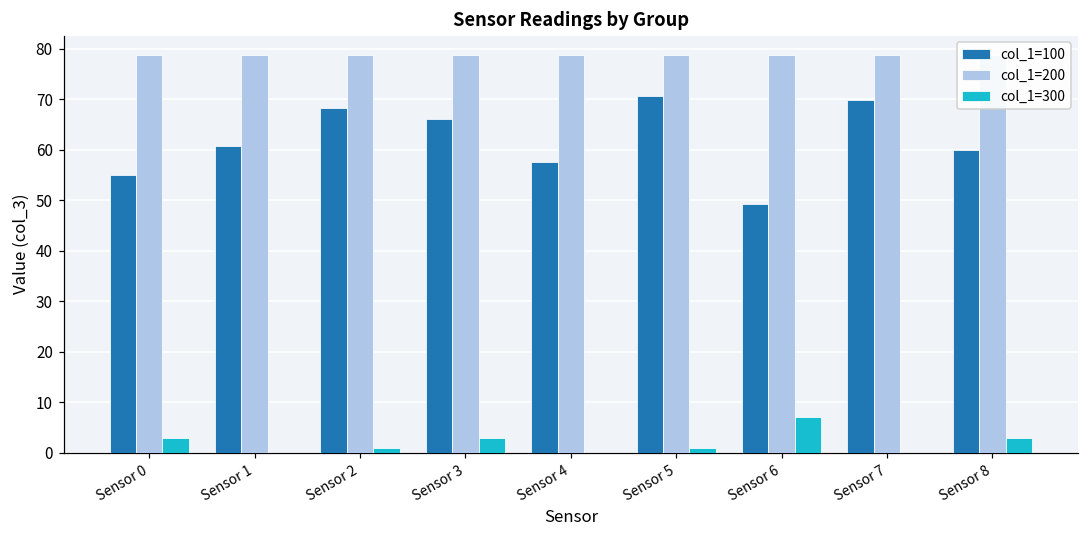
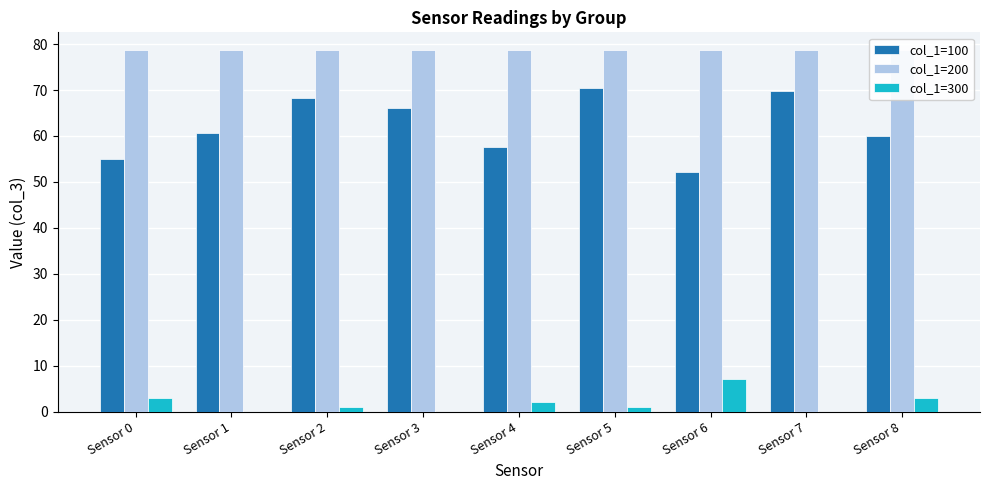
col_1=300, Sensor 3: 3 -> 0
col_1=300, Sensor 4: 0 -> 2
col_1=100, Sensor 6: 49 -> 52
